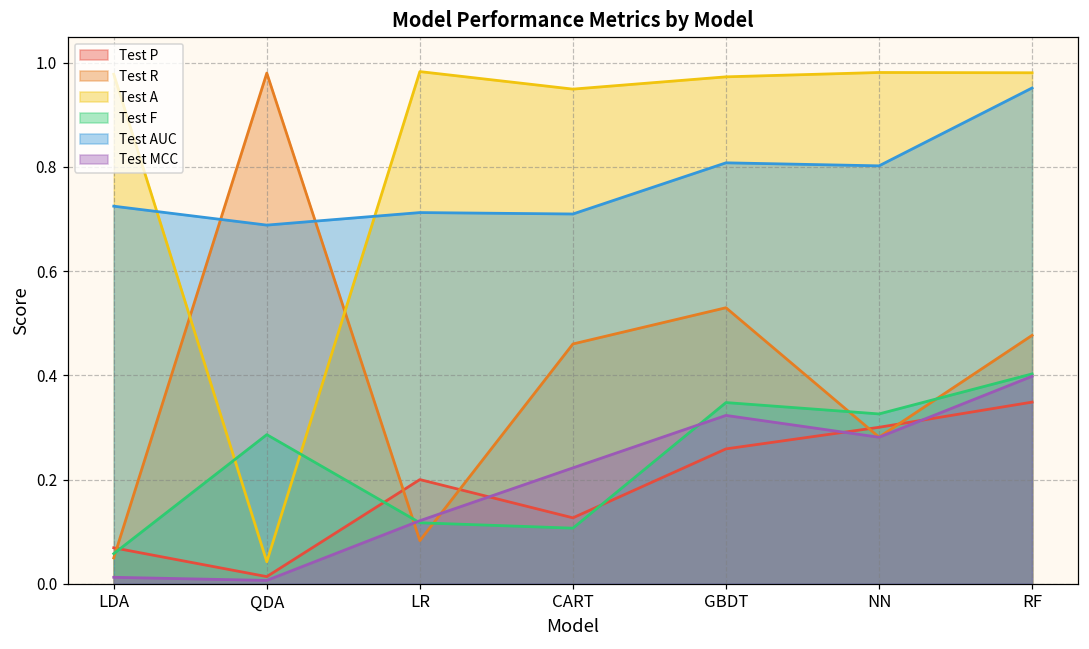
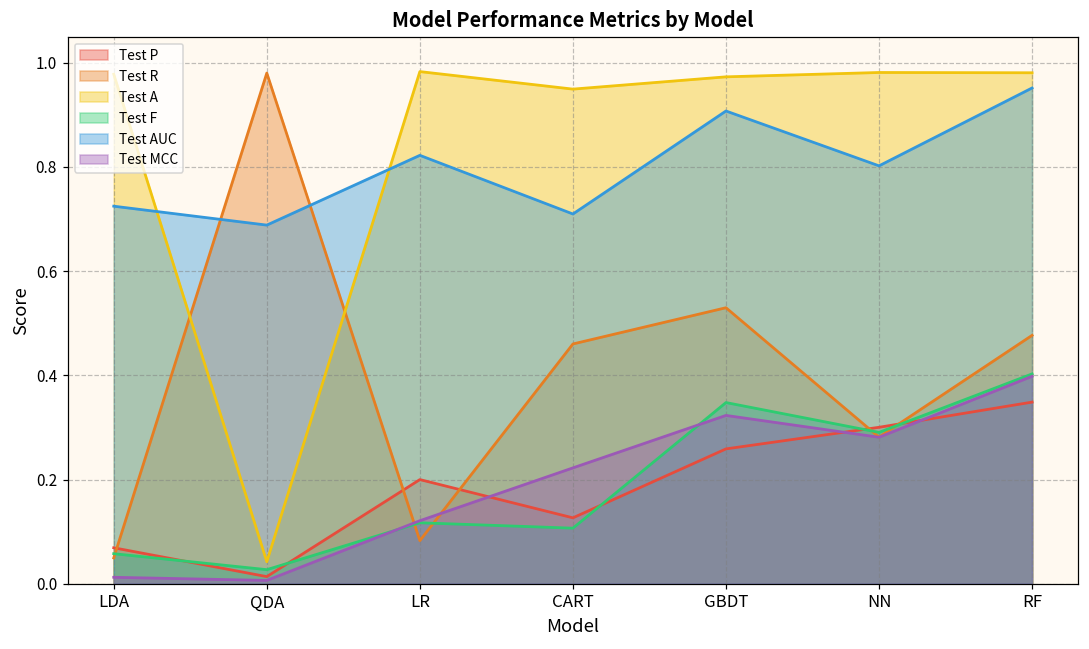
Test F, QDA: 0.29 -> 0.03
Test AUC, LR: 0.71 -> 0.82
Test AUC, GBDT: 0.81 -> 0.91
Test F, NN: 0.33 -> 0.29
